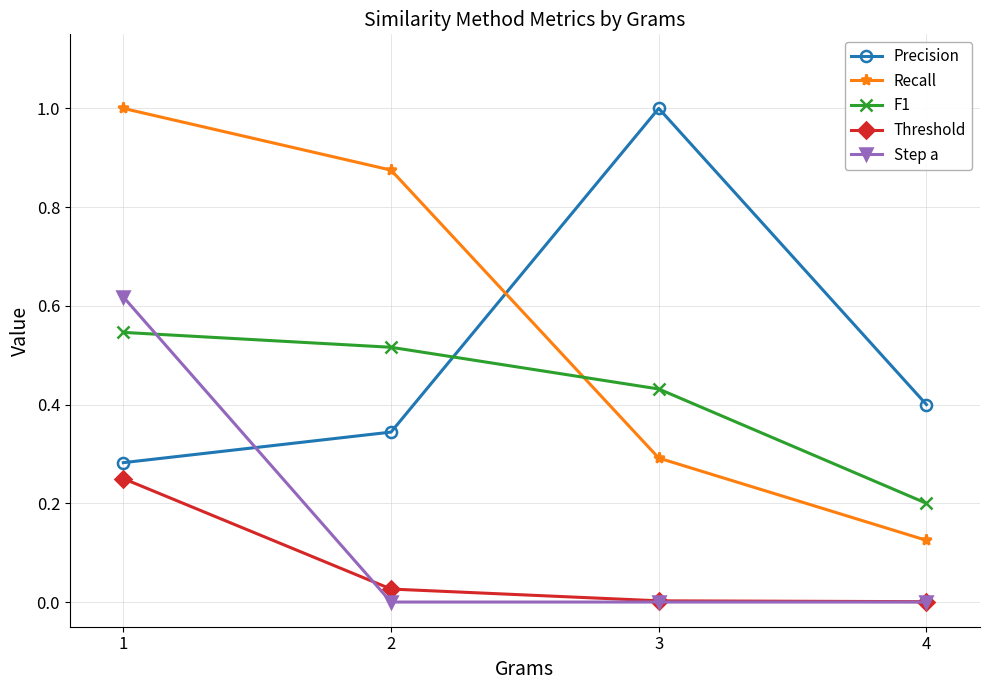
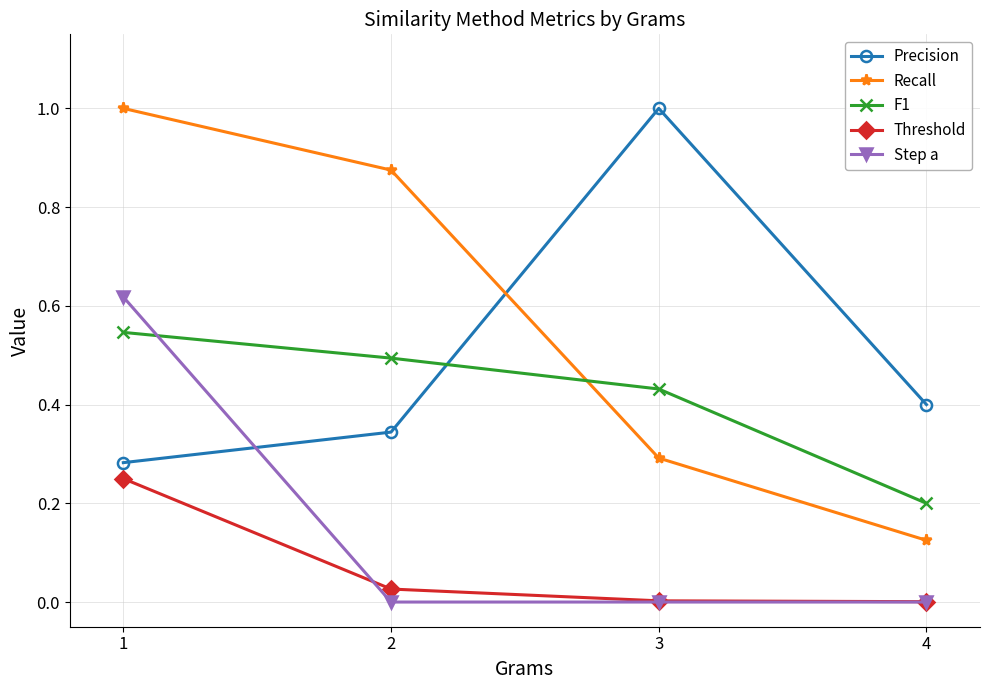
F1, 2: 0.52 -> 0.49
